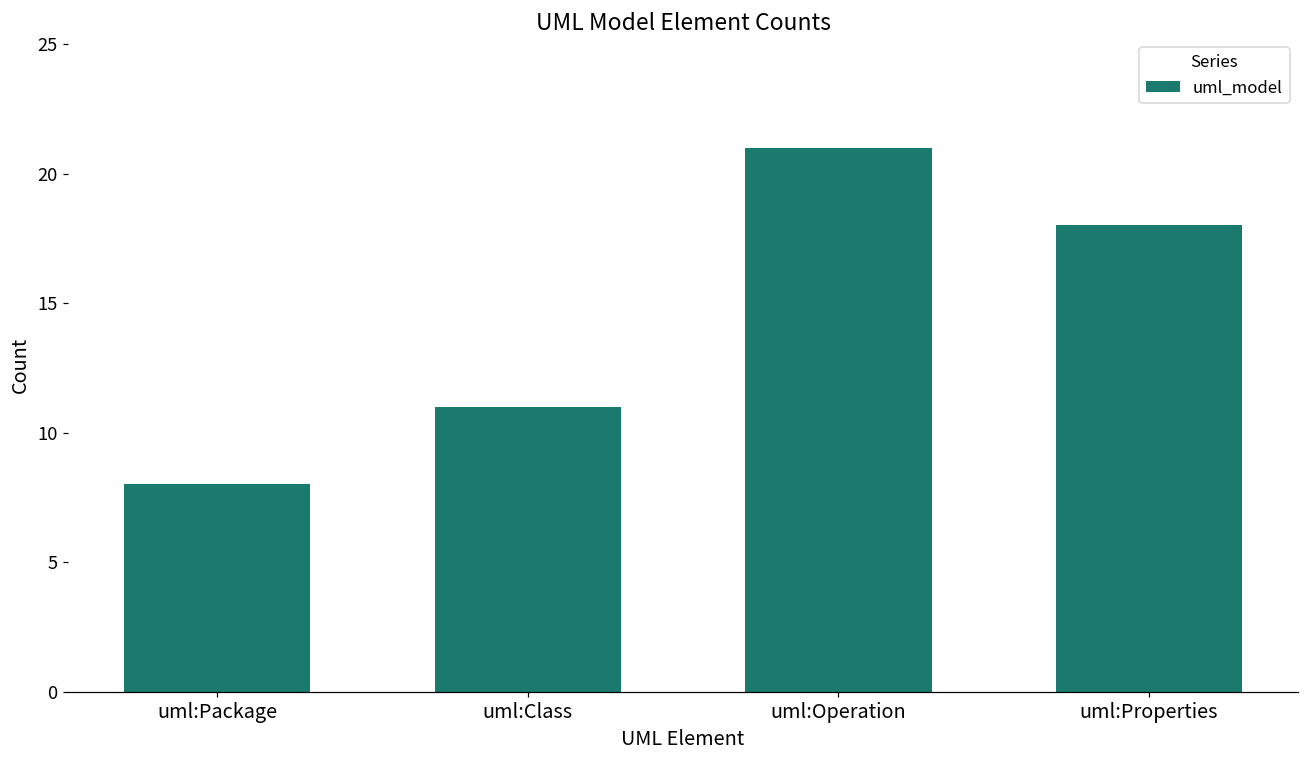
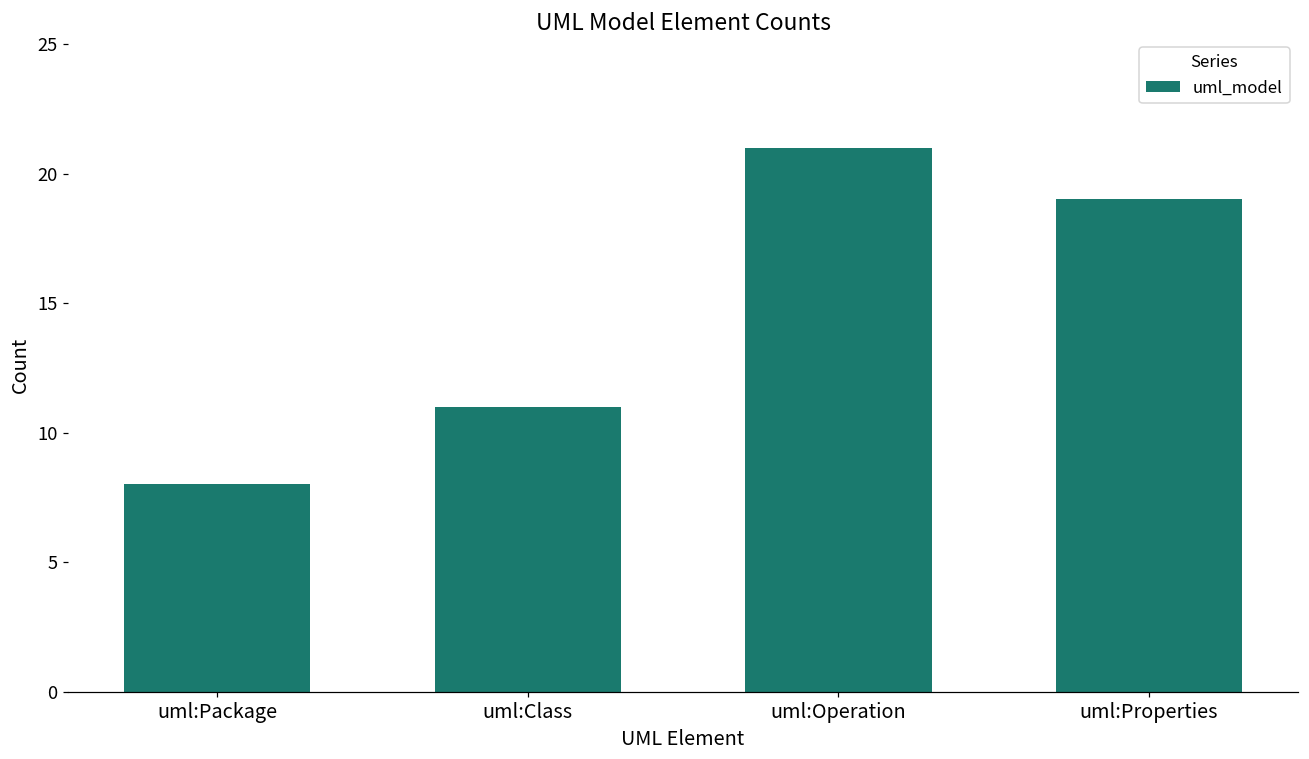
uml:Properties: 18 -> 19
